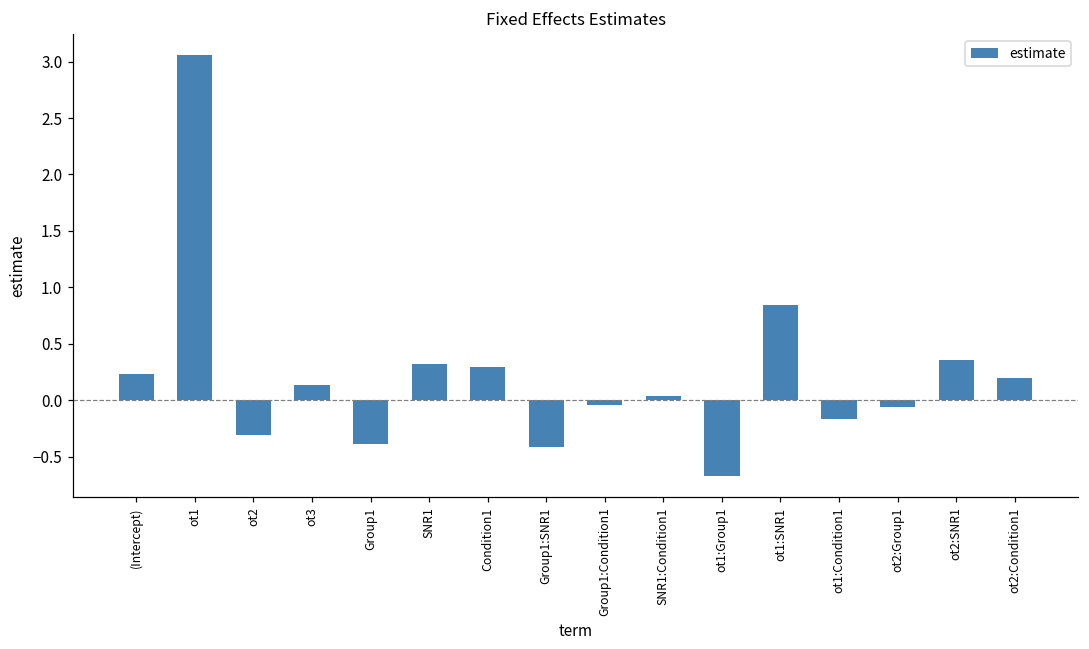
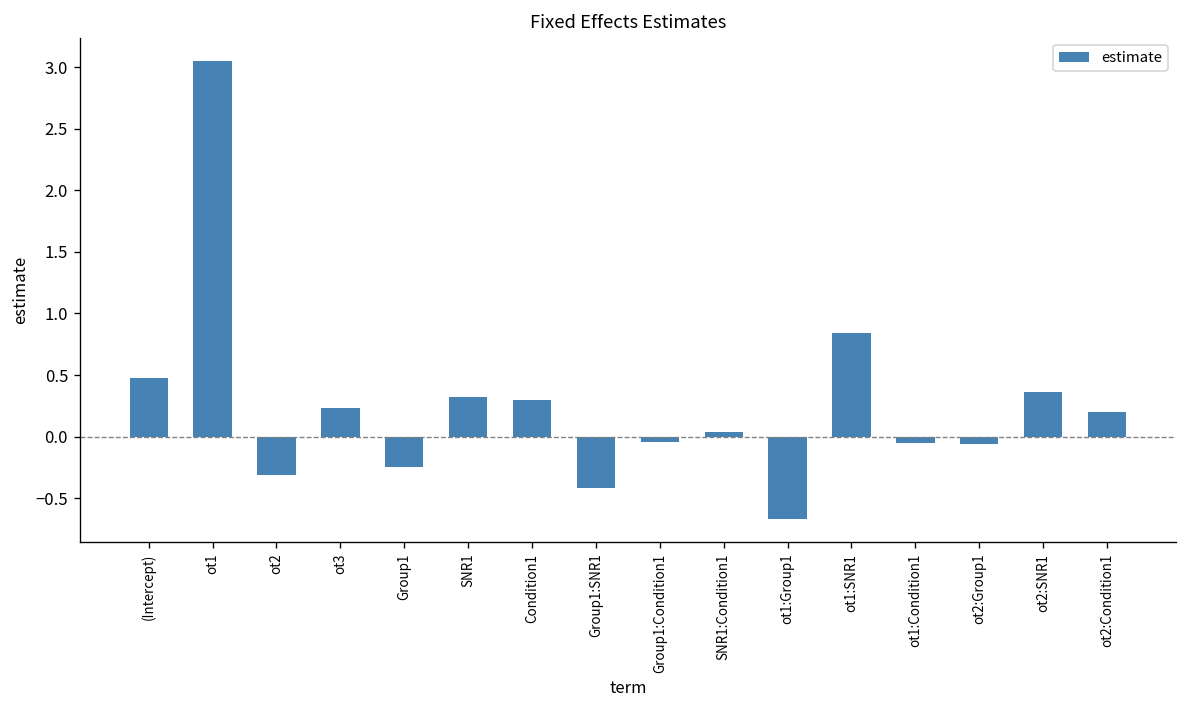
(Intercept): 0.23 -> 0.47
ot3: 0.14 -> 0.23
Group1: -0.39 -> -0.24
ot1:Condition1: -0.16 -> -0.05
